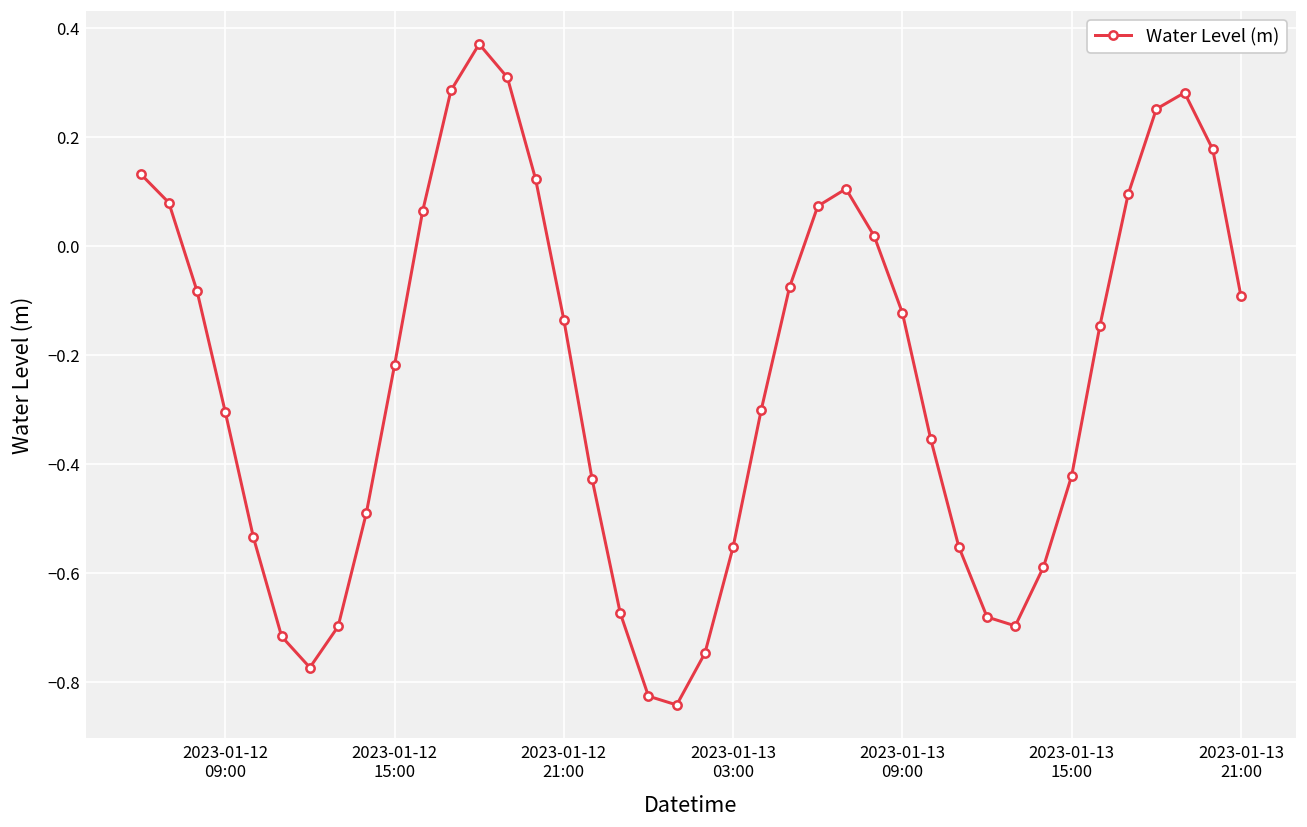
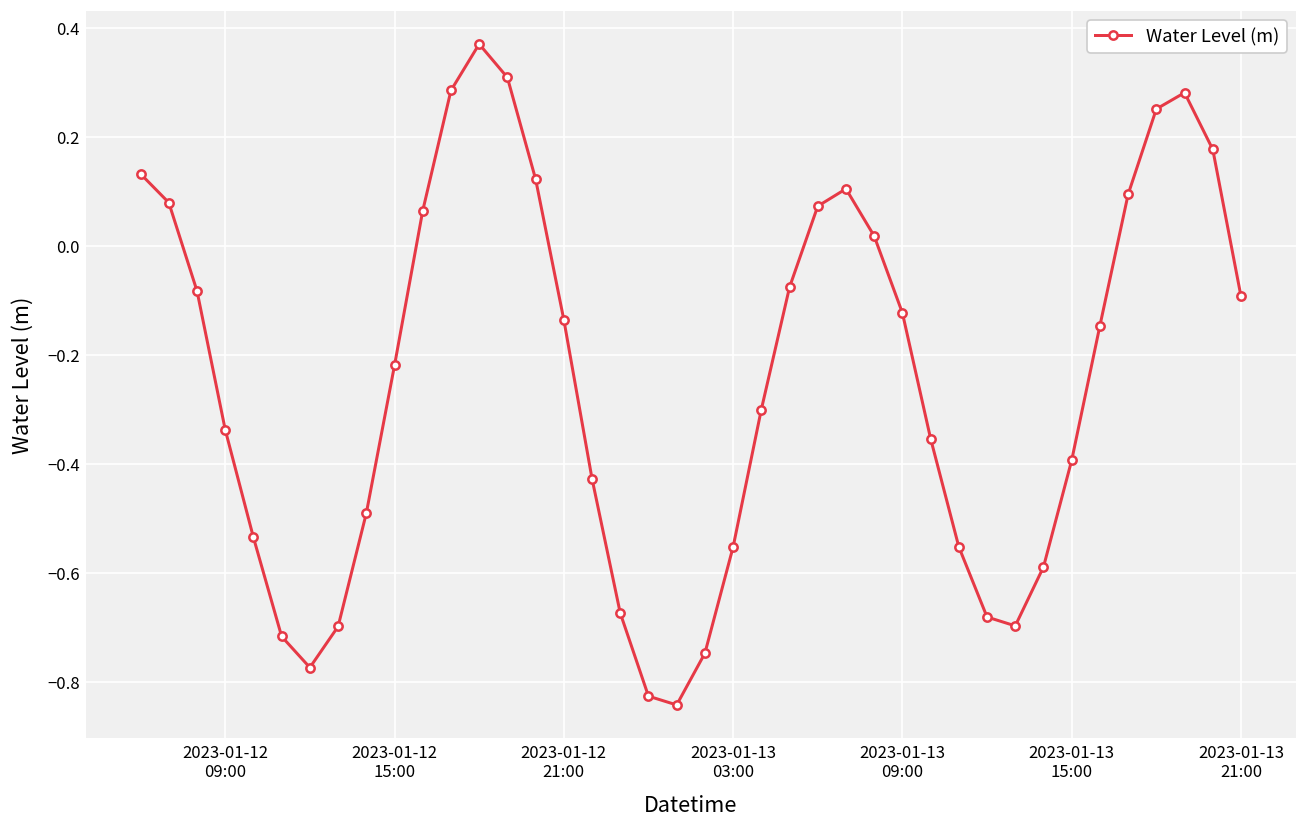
2023-01-12 09:00: -0.31 -> -0.34
2023-01-13 15:00: -0.42 -> -0.39
